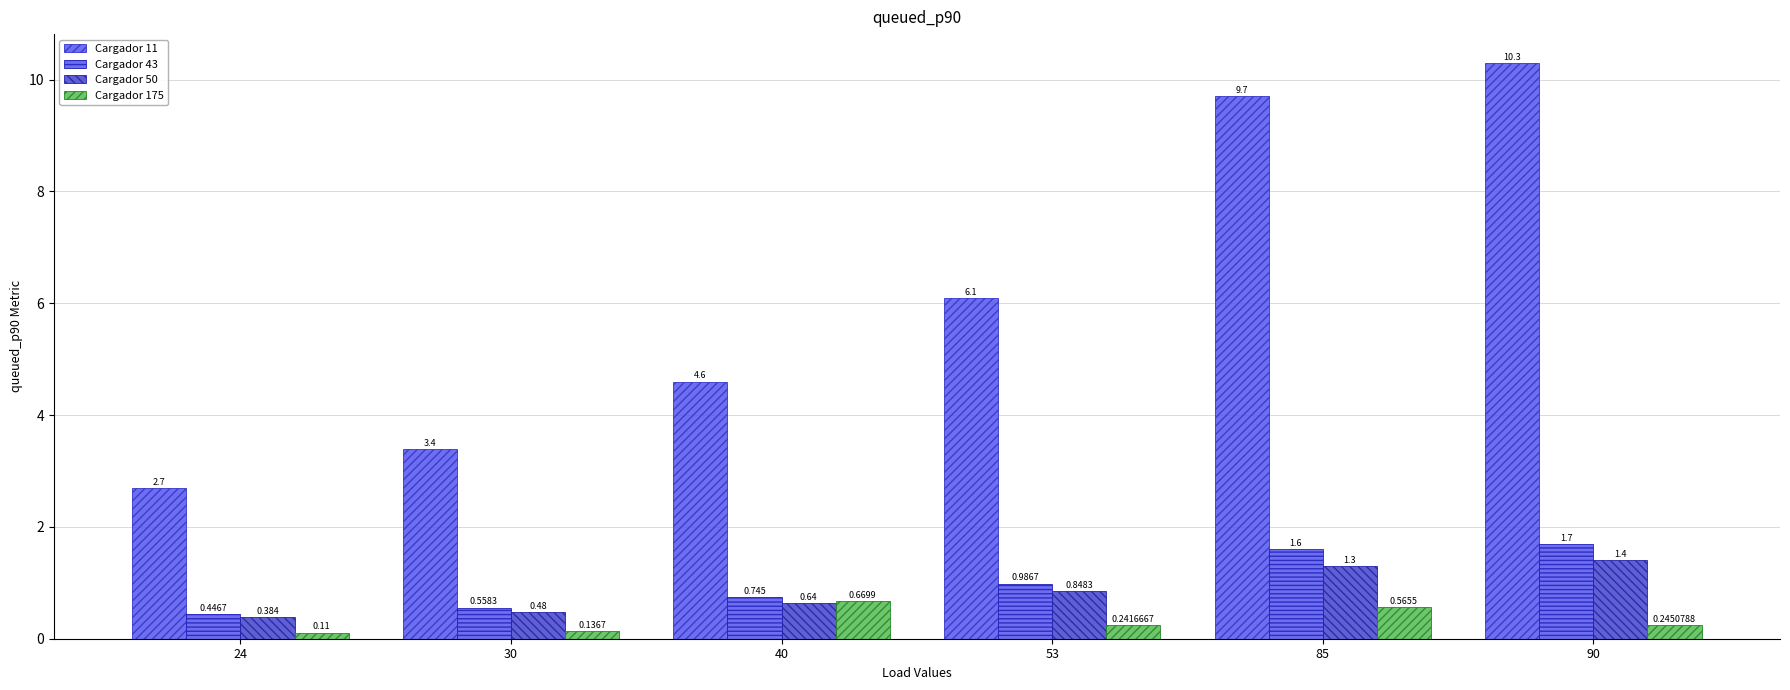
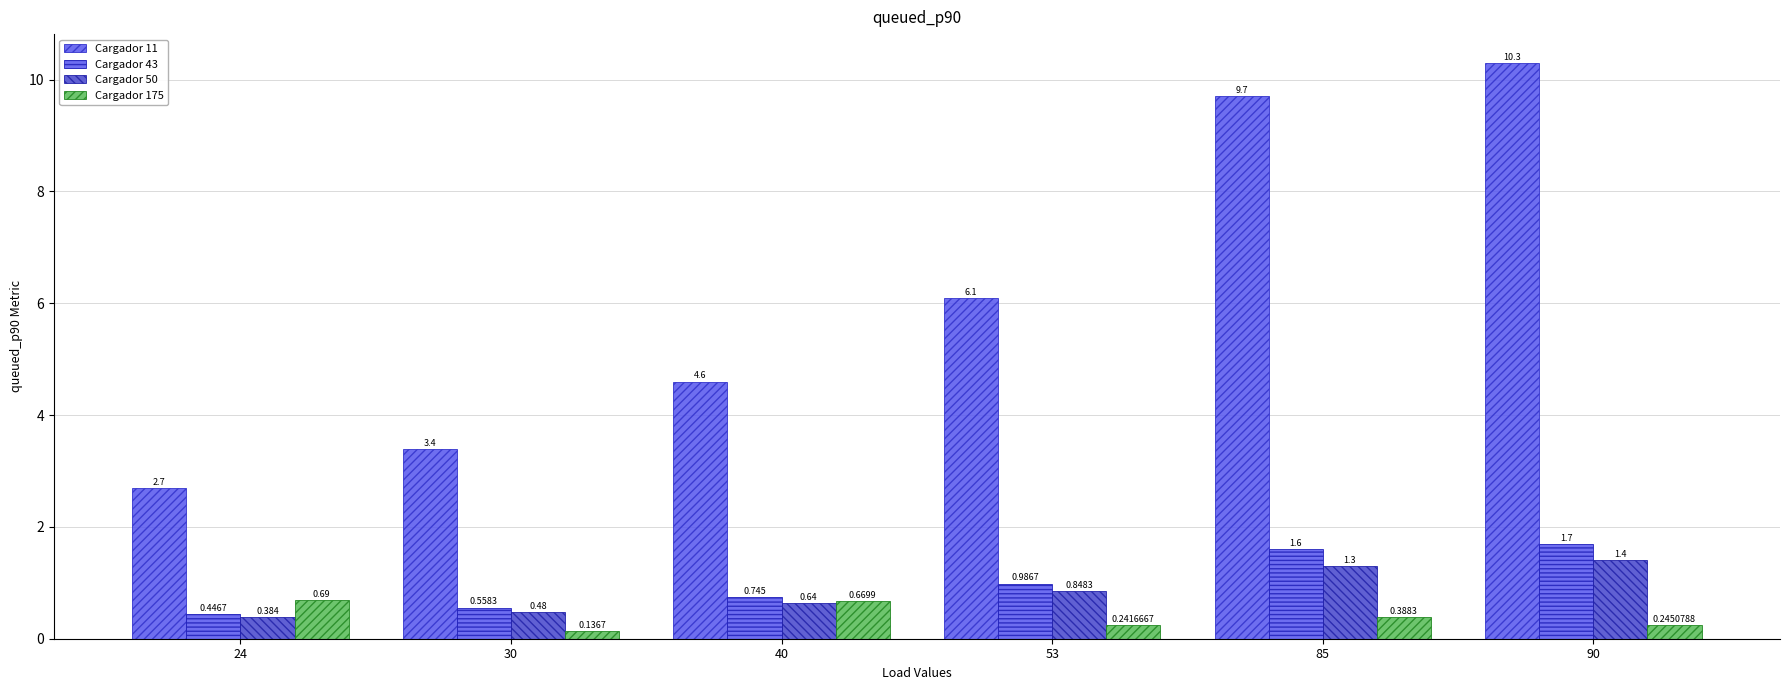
Cargador 175, 24: 0.11 -> 0.69
Cargador 175, 85: 0.5655 -> 0.3883
